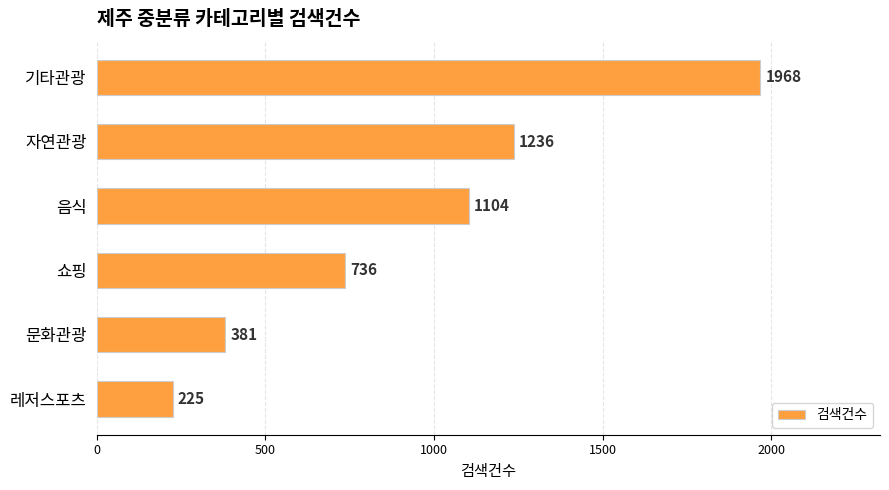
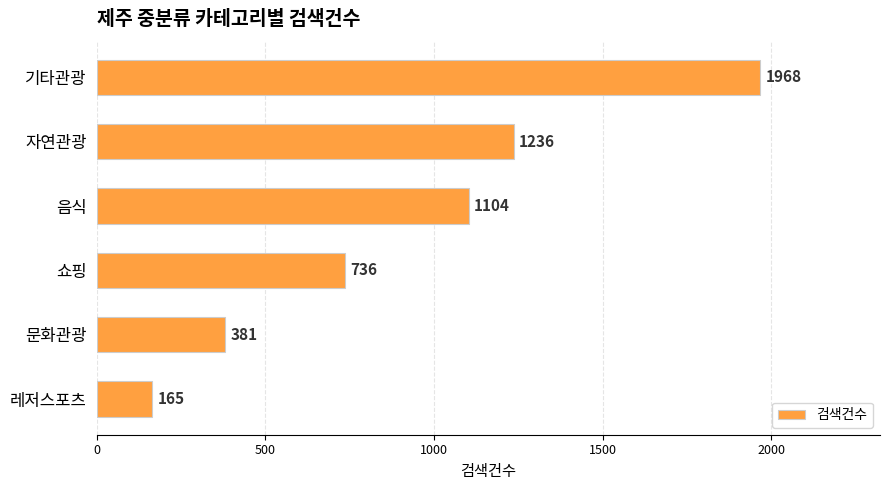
레저스포츠: 225 -> 165
